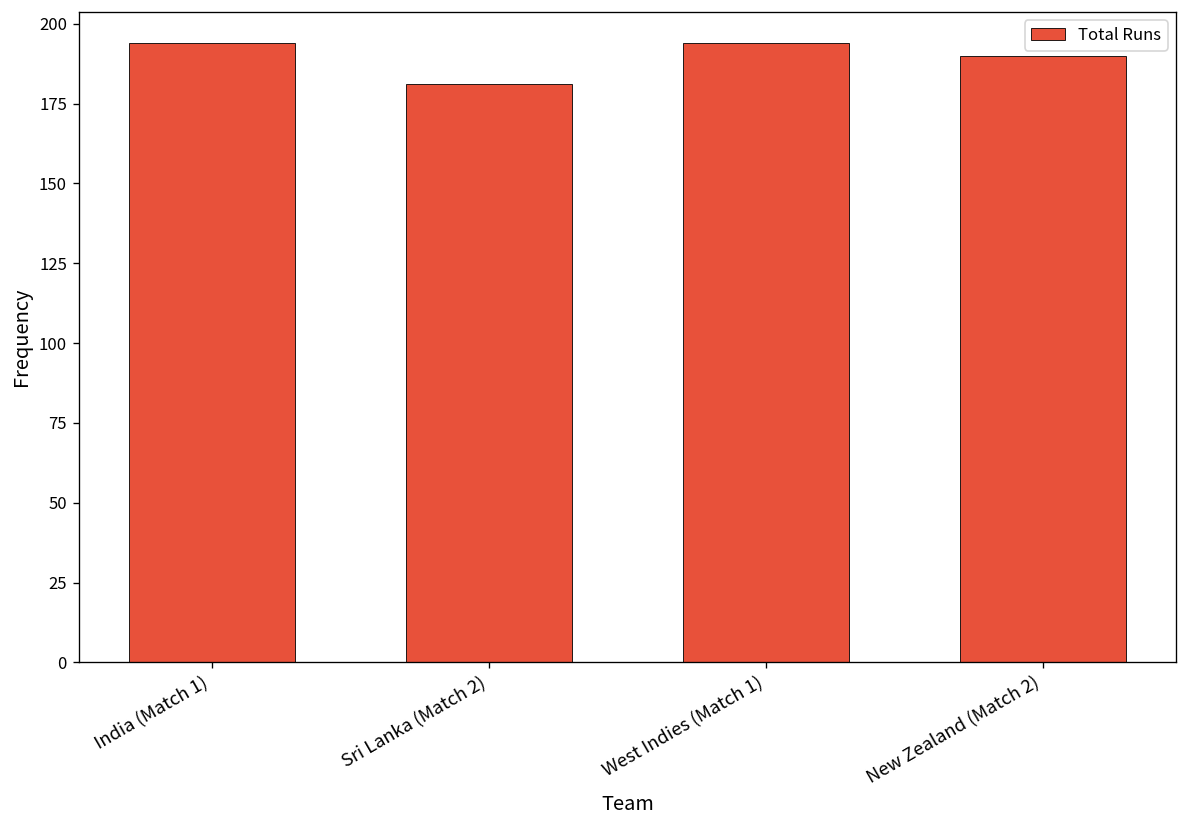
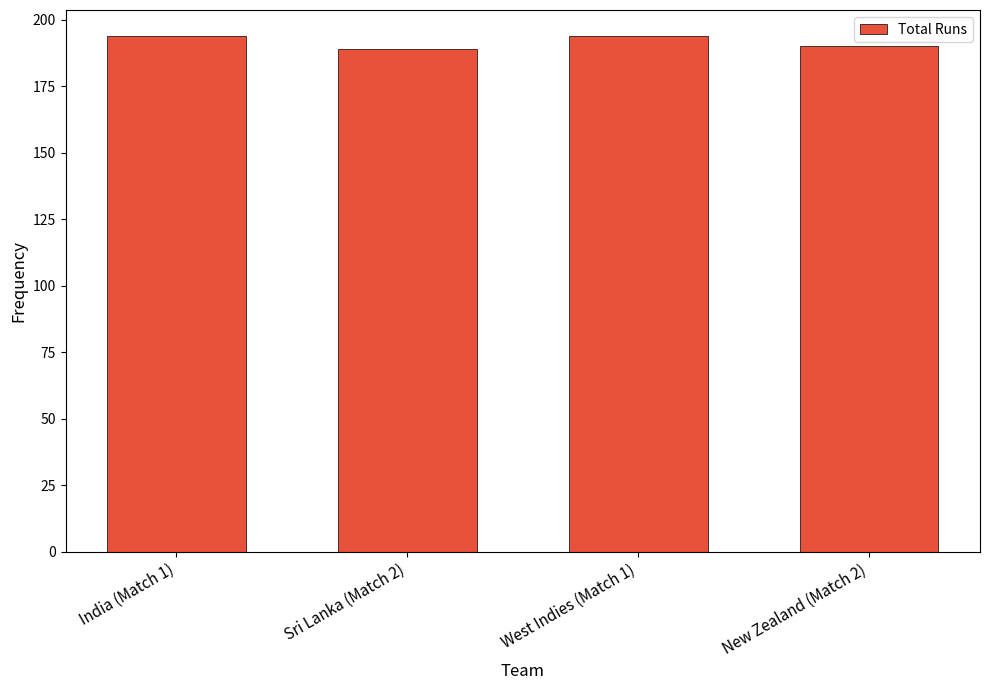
Sri Lanka (Match 2): 181 -> 189
